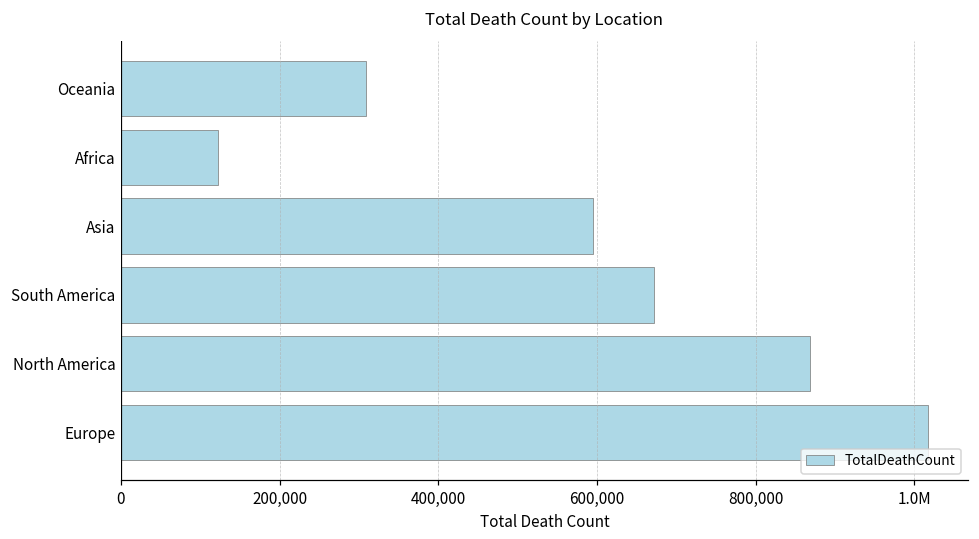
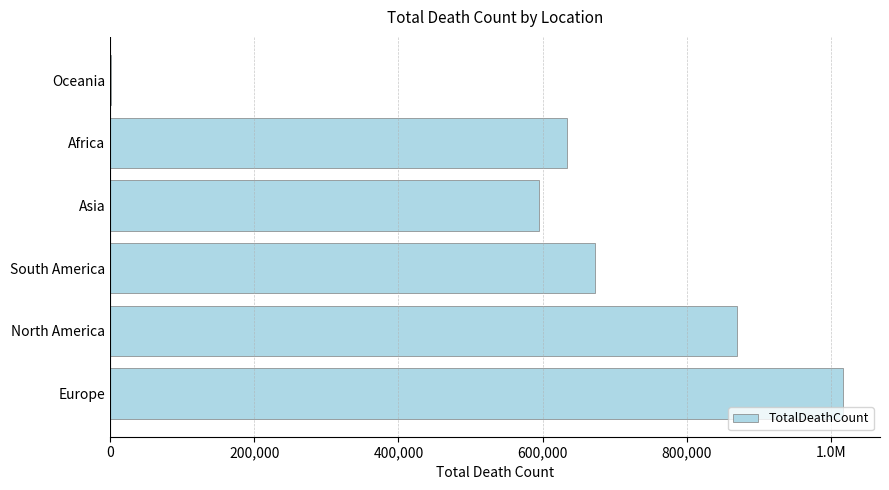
Oceania: 310,000 -> 0
Africa: 120,000 -> 630,000
